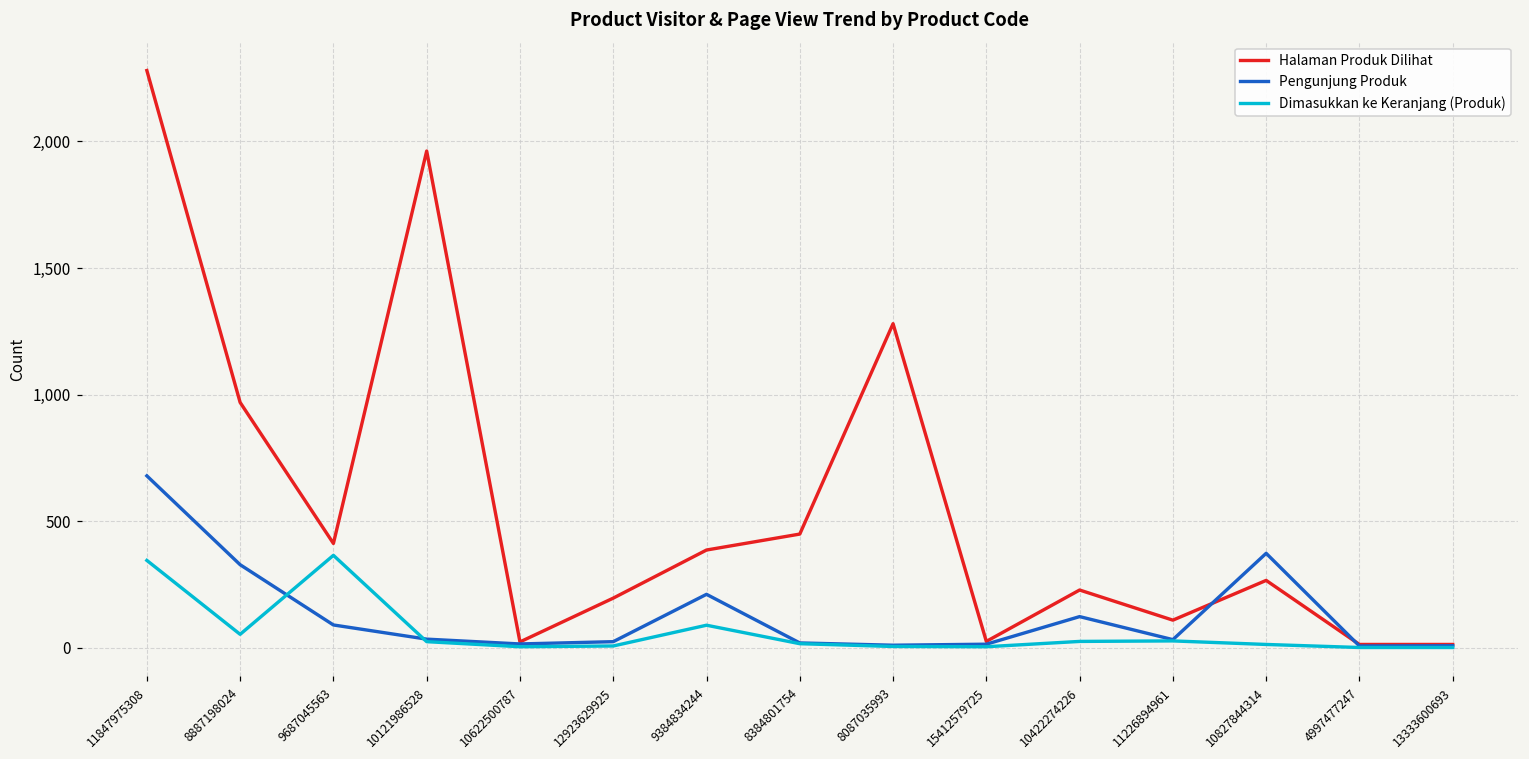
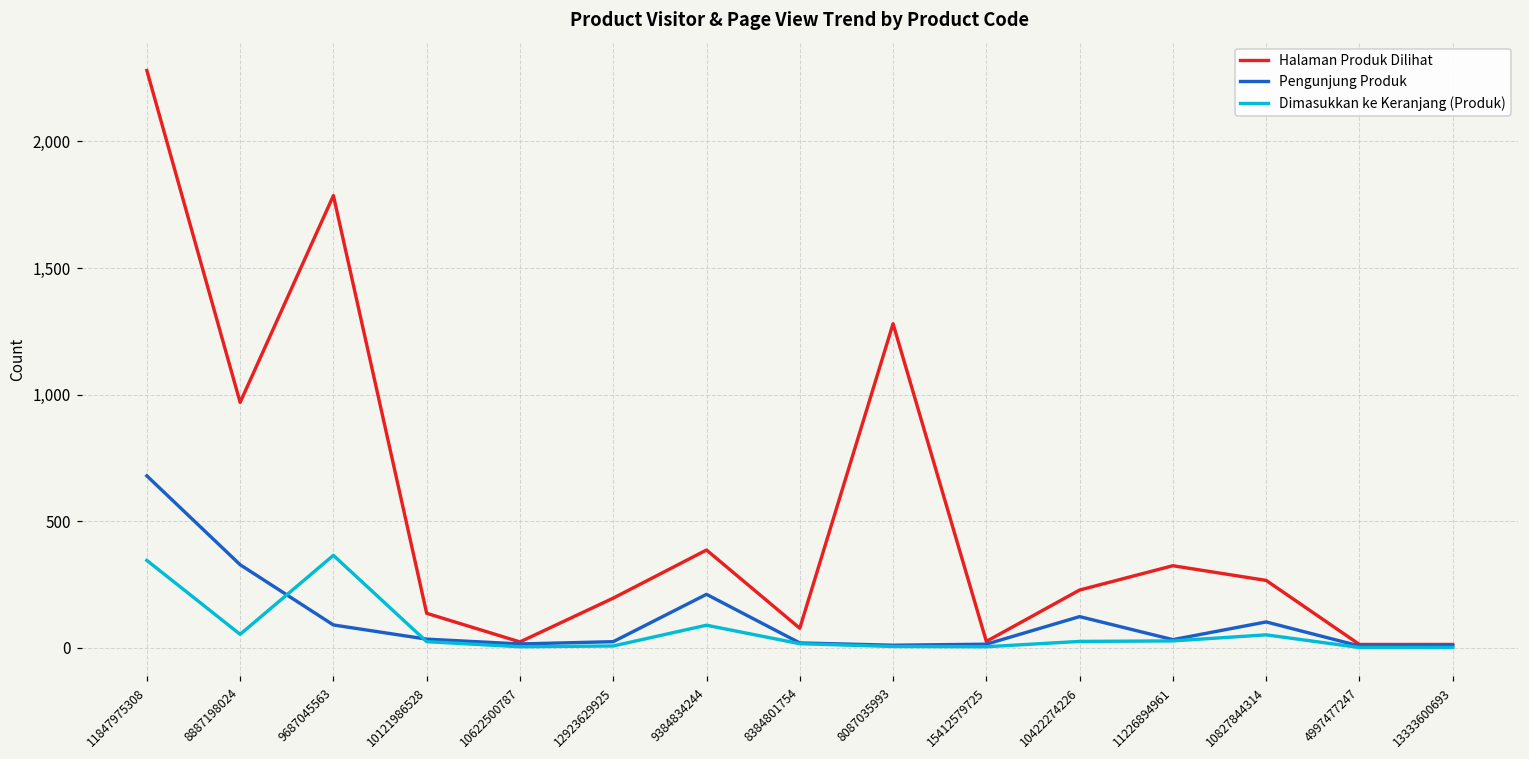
Halaman Produk Dilihat, 9687045563: 410 -> 1,790
Halaman Produk Dilihat, 10121986528: 1,960 -> 140
Halaman Produk Dilihat, 8384801754: 450 -> 80
Halaman Produk Dilihat, 11226894961: 110 -> 320
Pengunjung Produk, 10827844314: 370 -> 100
Dimasukkan ke Keranjang (Produk), 10827844314: 10 -> 50
